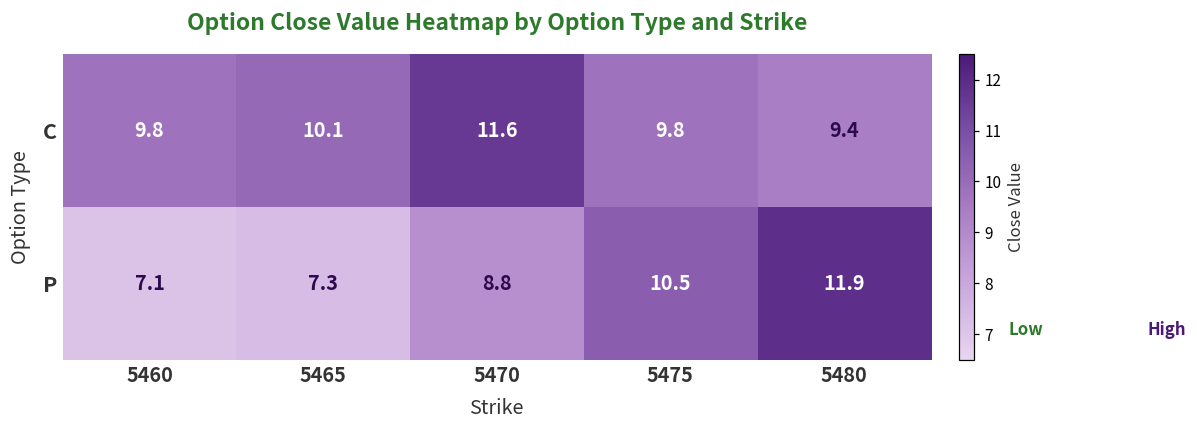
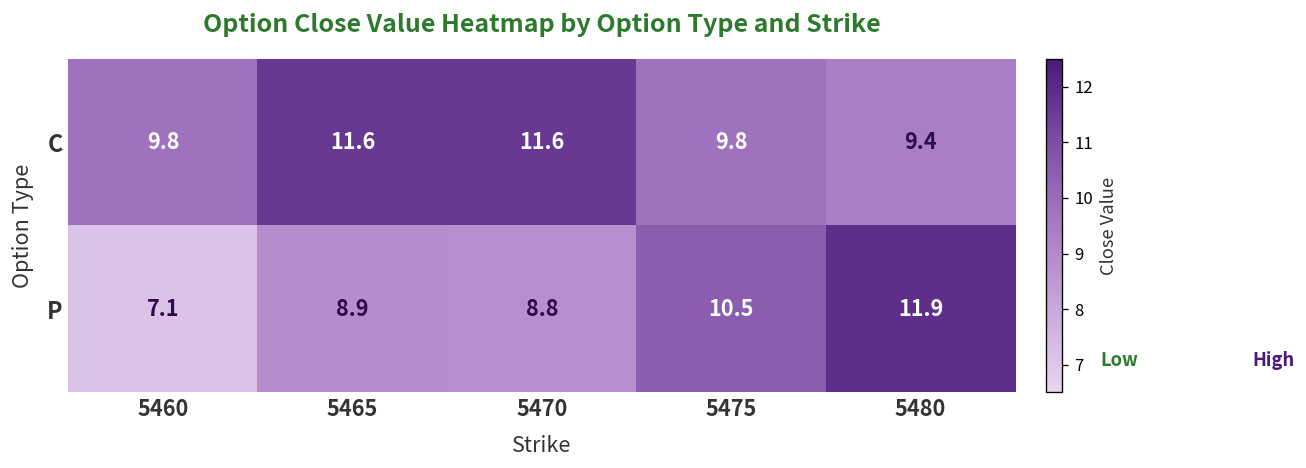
C, 5465: 10.1 -> 11.6
P, 5465: 7.3 -> 8.9
